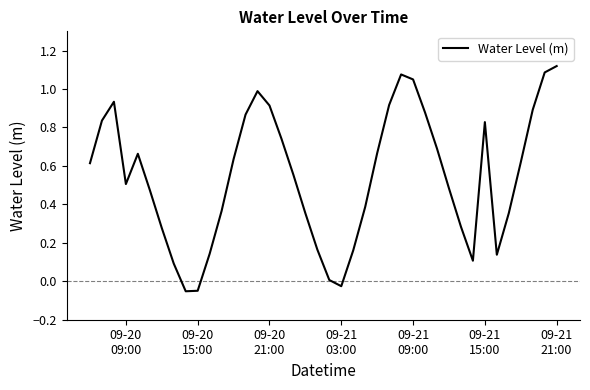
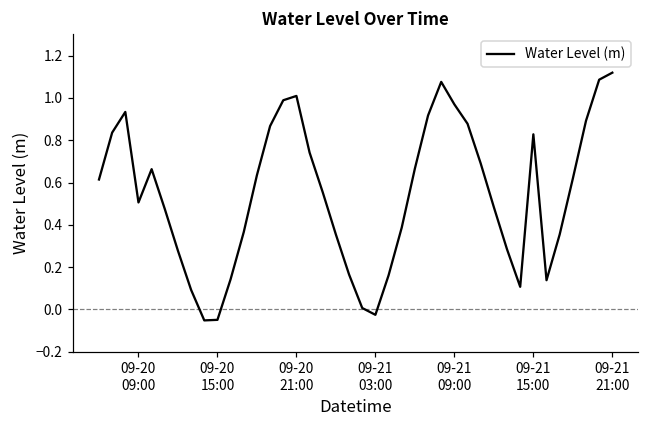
09-20 21:00: 0.91 -> 1.01
09-21 09:00: 1.05 -> 0.97
